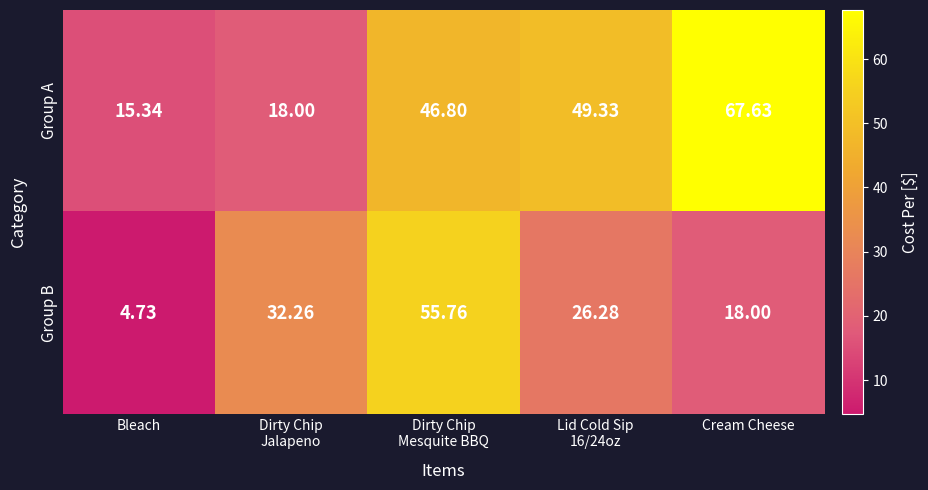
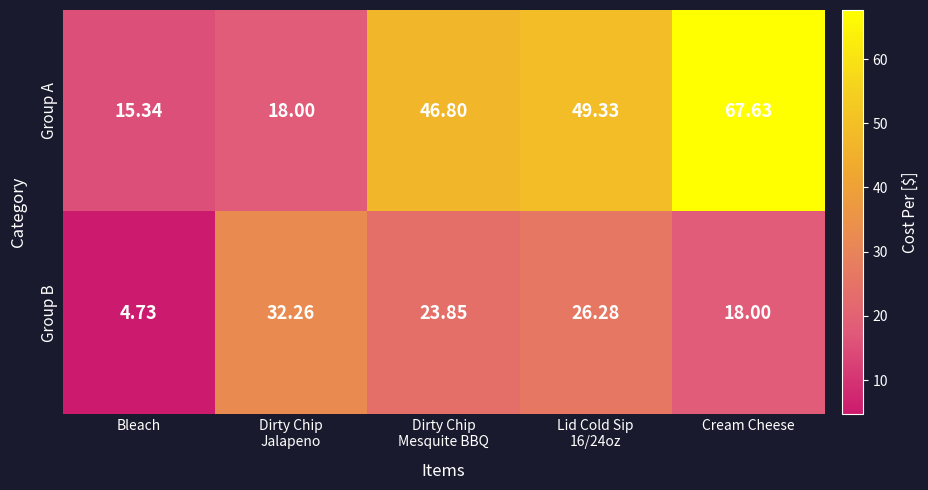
Group B, Dirty Chip Mesquite BBQ: 55.76 -> 23.85
